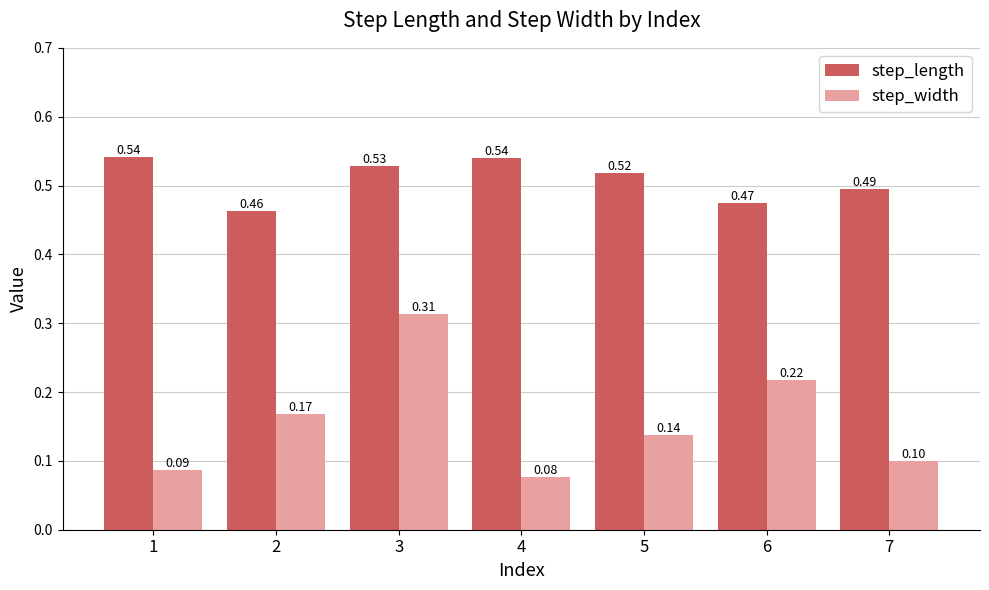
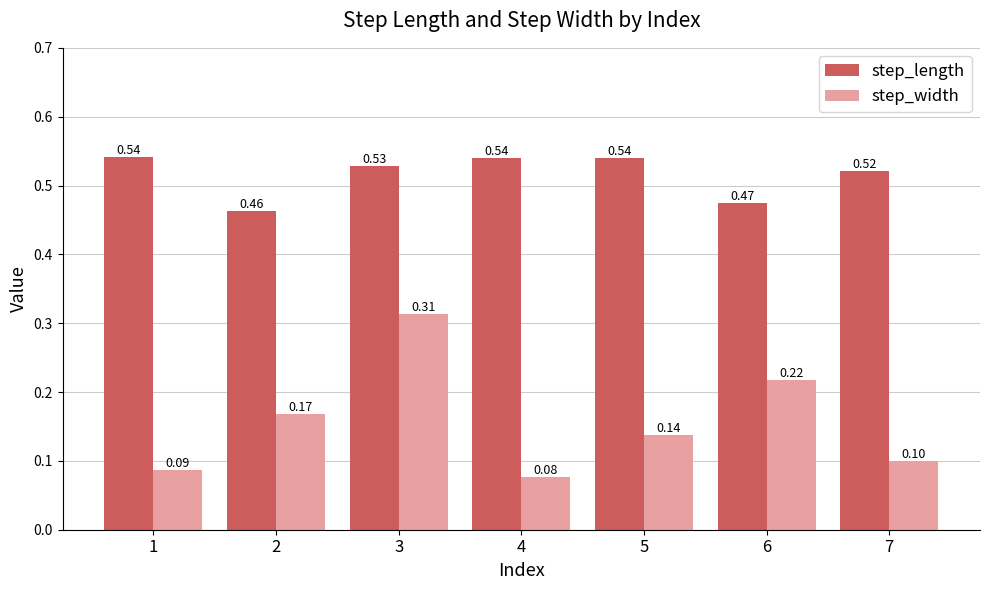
step_length, 5: 0.52 -> 0.54
step_length, 7: 0.49 -> 0.52
